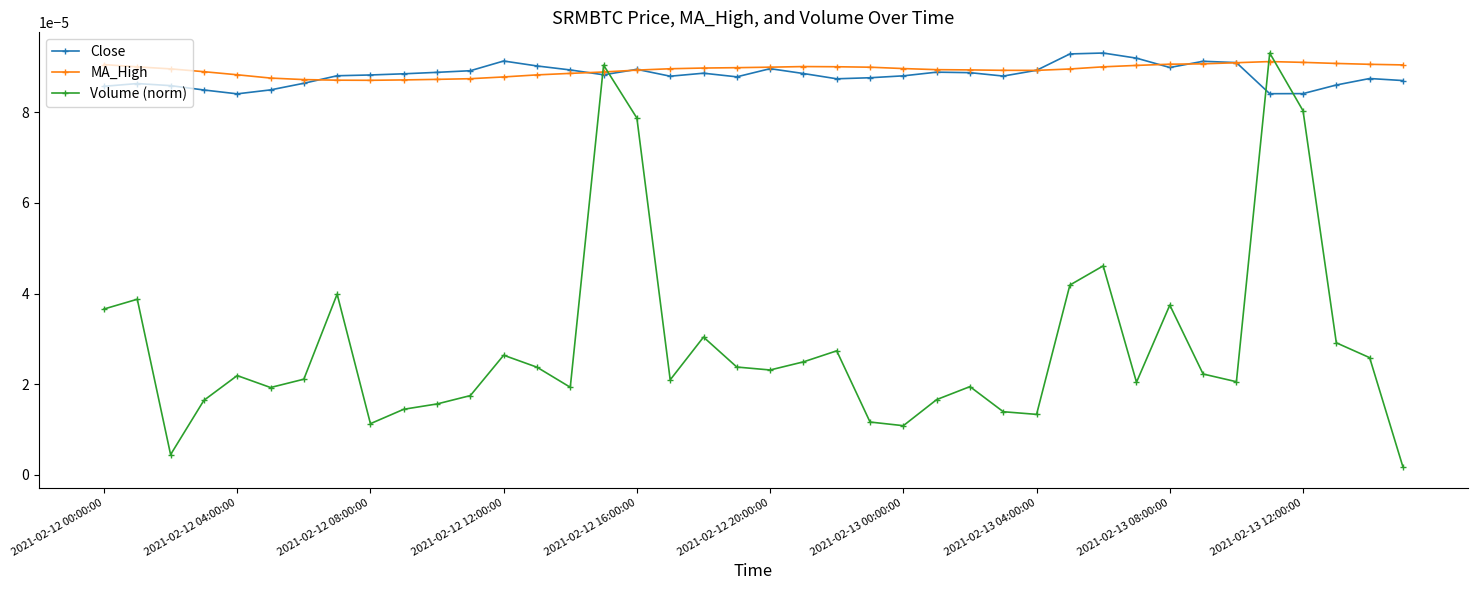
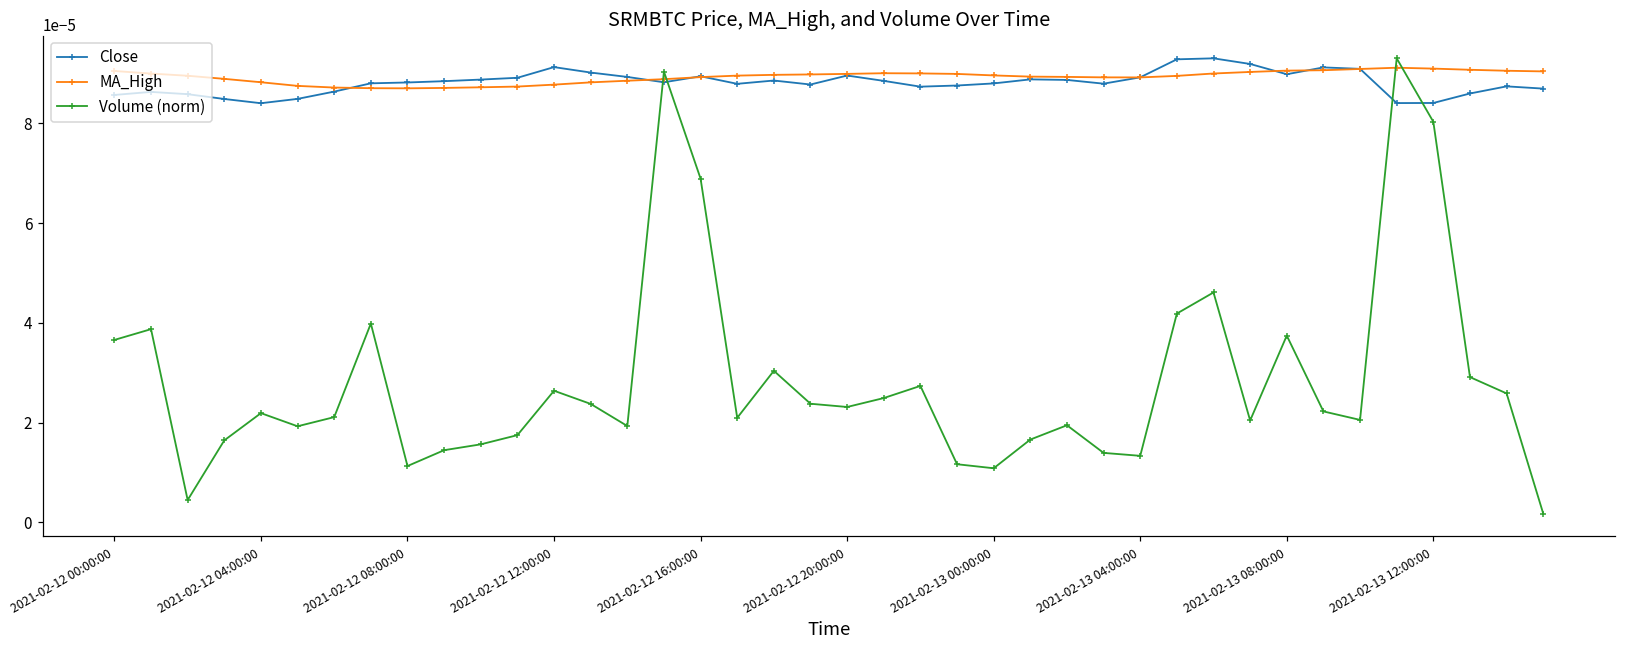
Volume (norm), 2021-02-12 16:00:00: 0.000079 -> 0.000069
